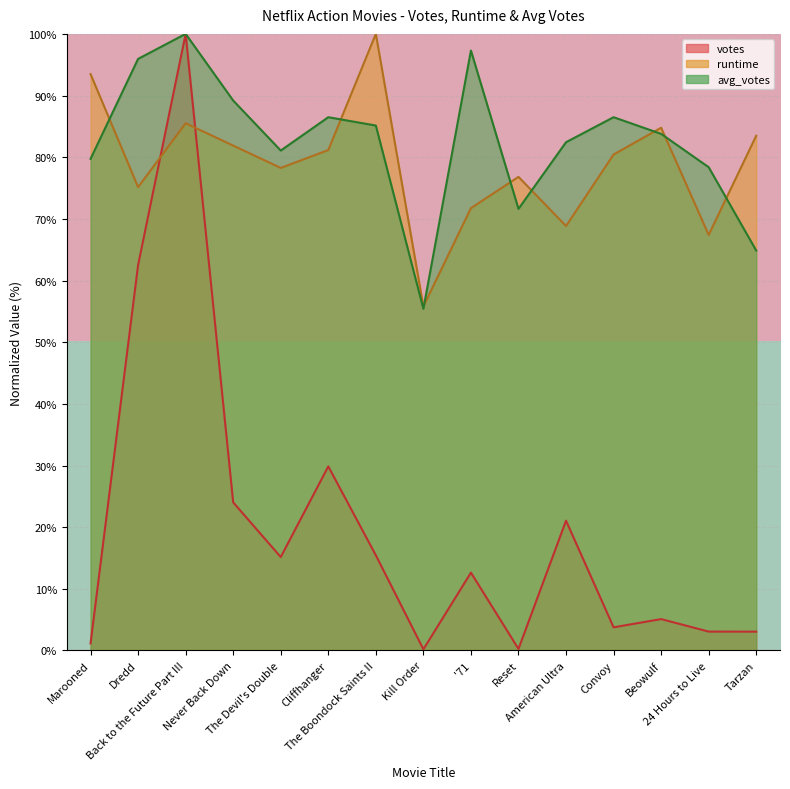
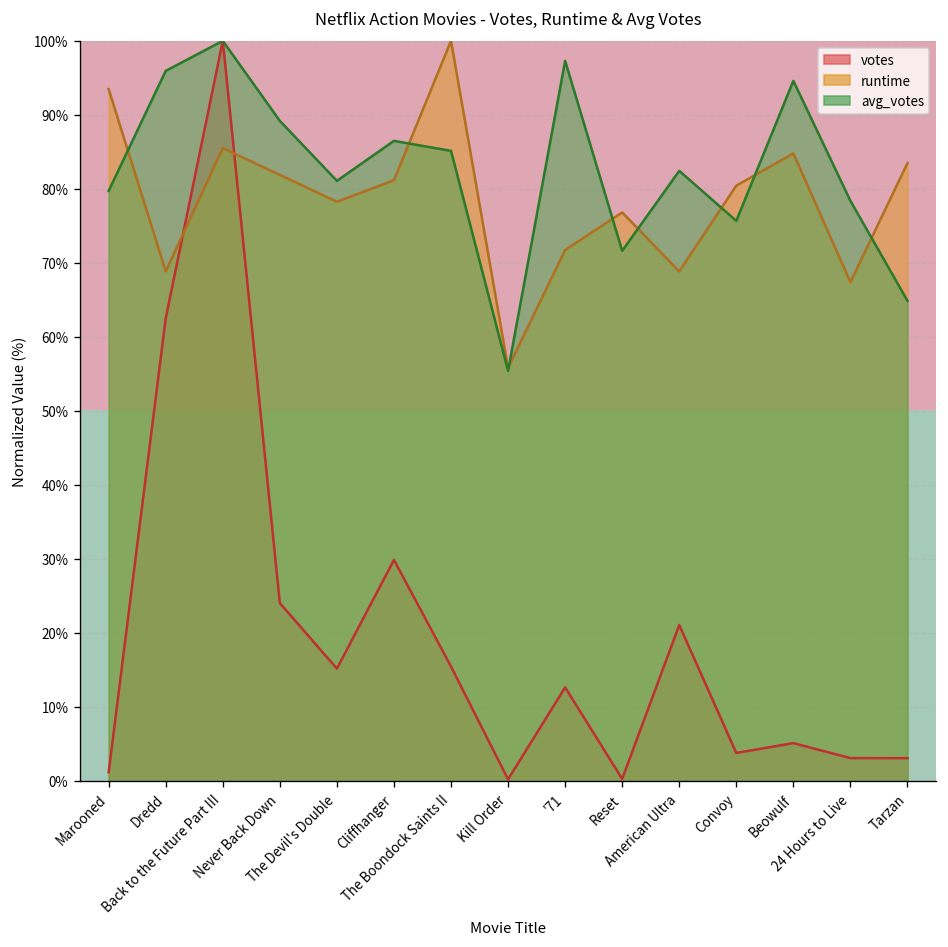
runtime, Dredd: 75% -> 69%
avg_votes, Convoy: 86% -> 76%
avg_votes, Beowulf: 84% -> 95%
